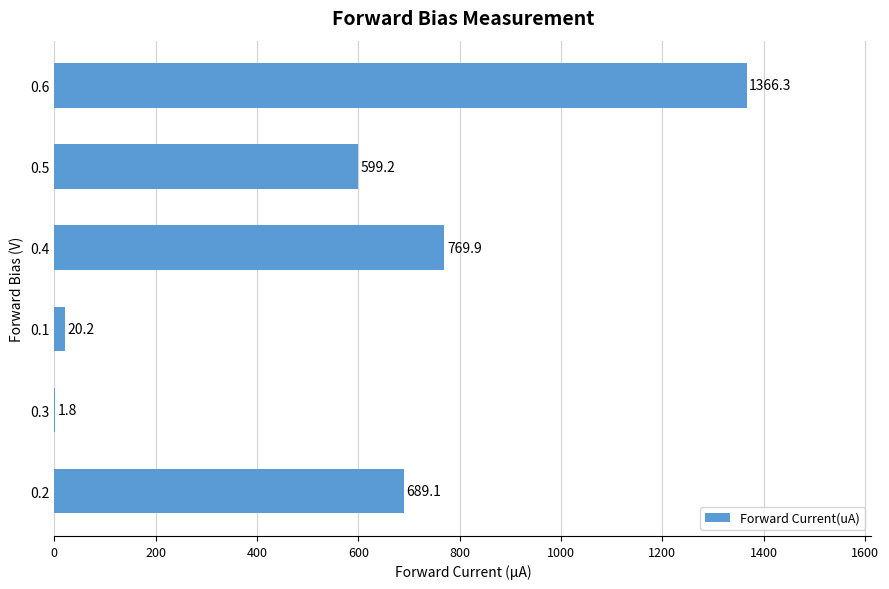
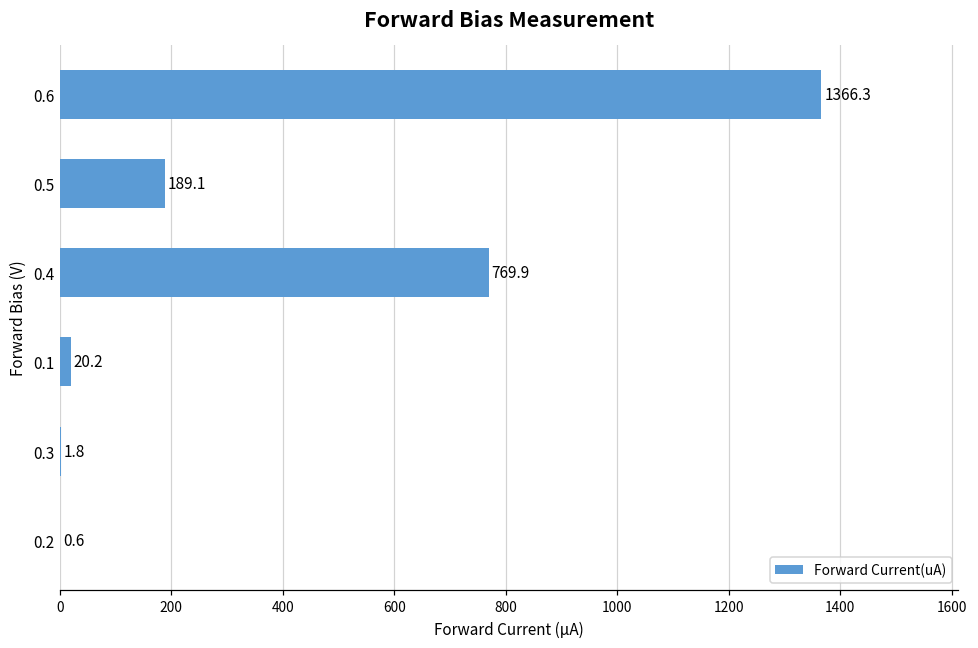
0.5: 599.2 -> 189.1
0.2: 689.1 -> 0.6
